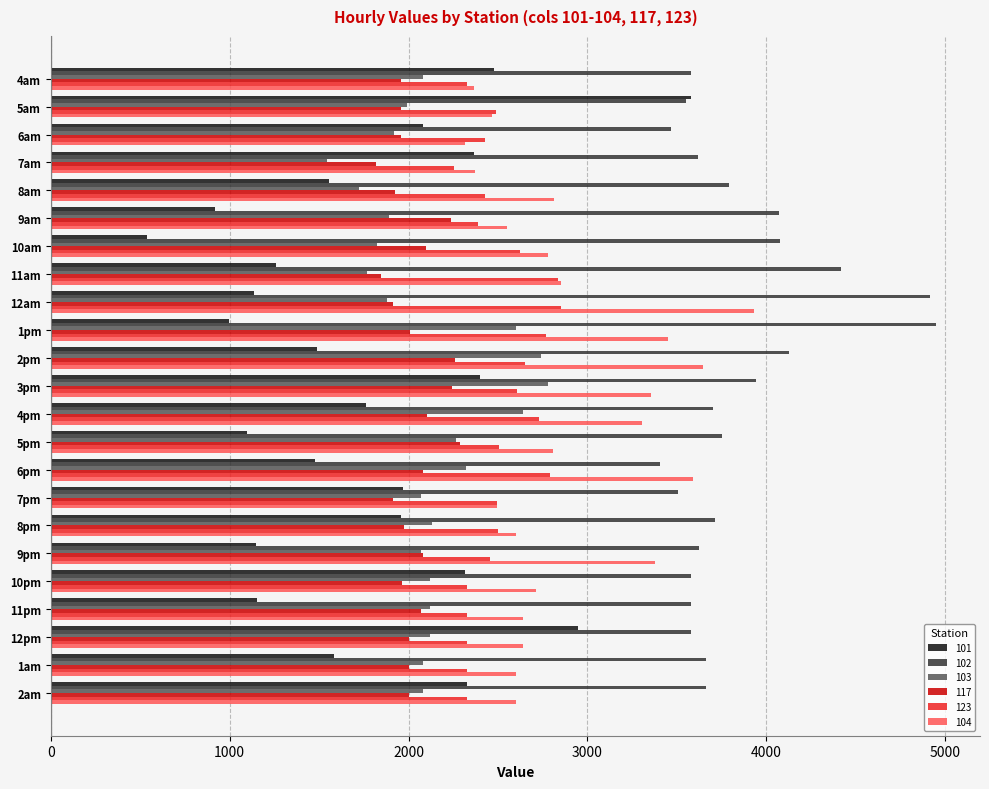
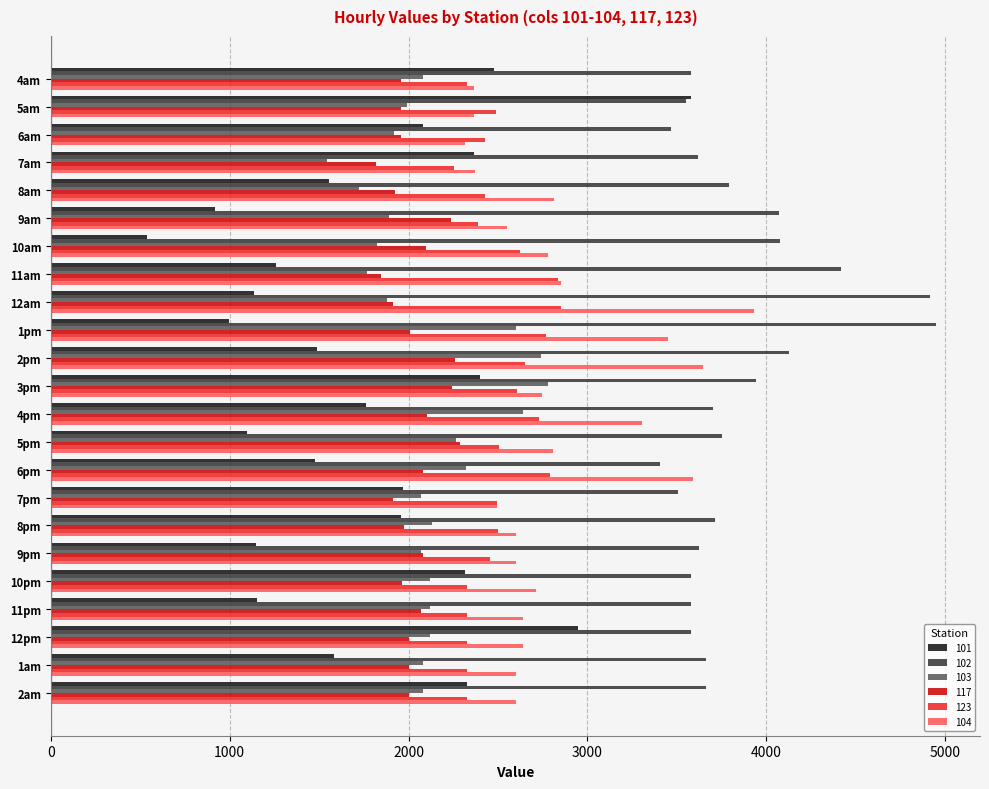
104, 5am: 2460 -> 2370
104, 3pm: 3350 -> 2750
104, 9pm: 3380 -> 2600
